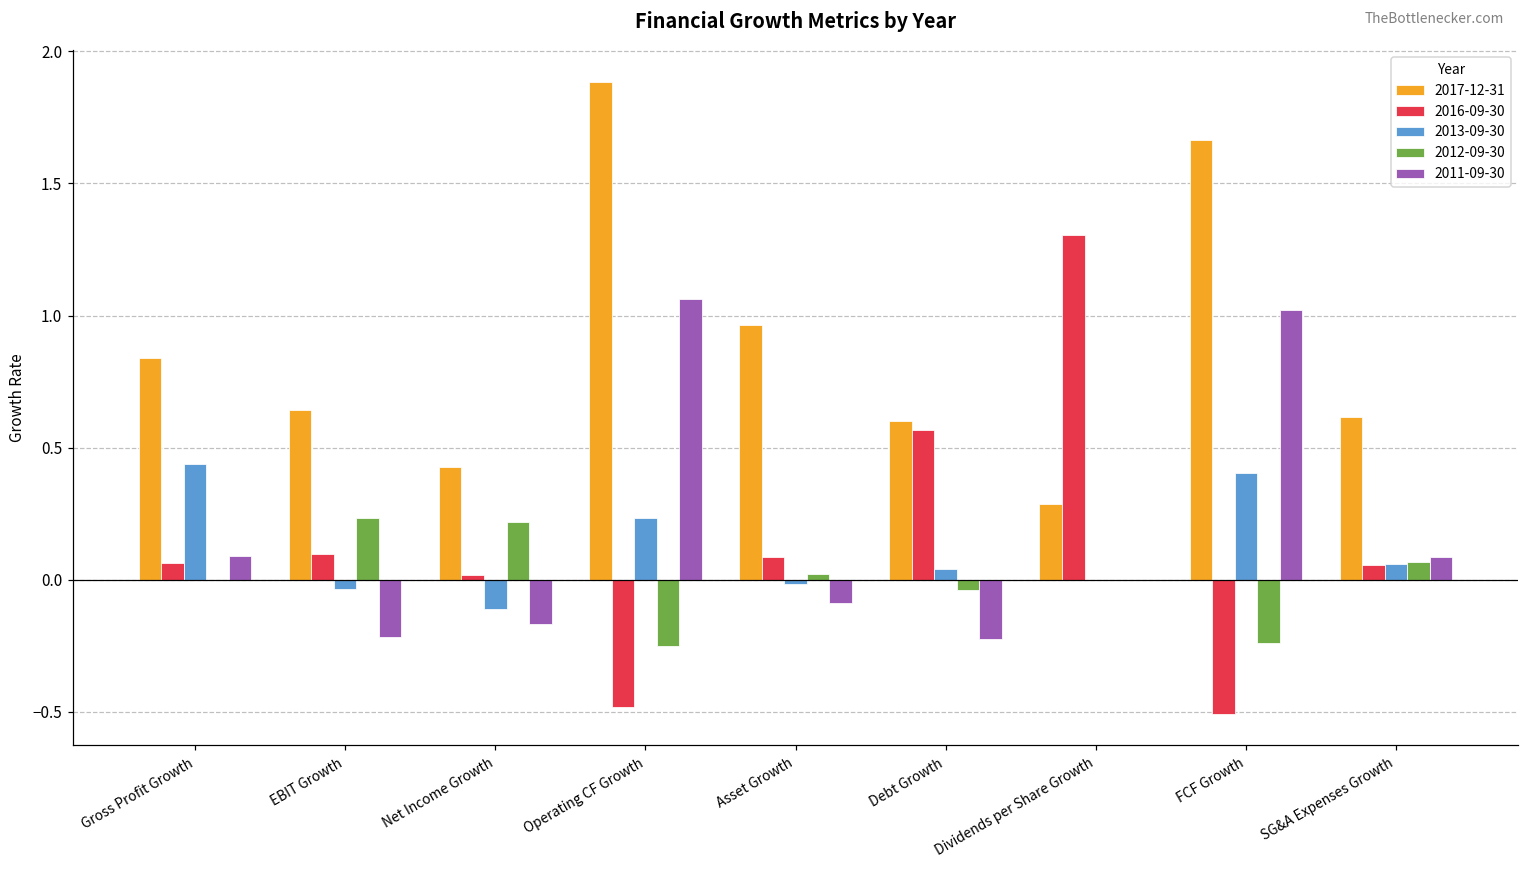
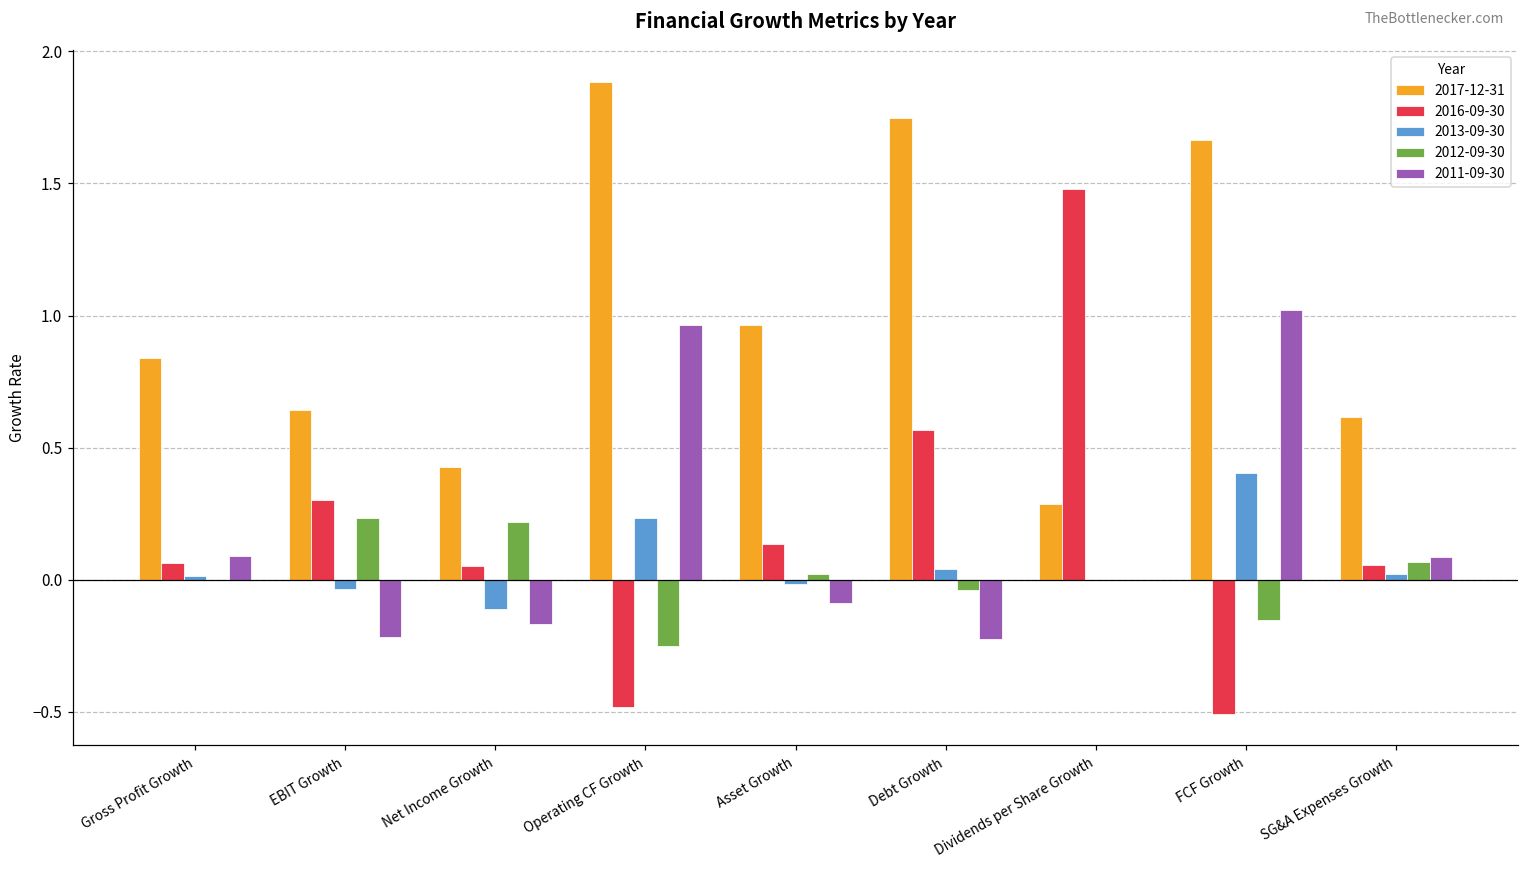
2013-09-30, Gross Profit Growth: 0.44 -> 0.01
2016-09-30, EBIT Growth: 0.10 -> 0.30
2016-09-30, Net Income Growth: 0.02 -> 0.05
2011-09-30, Operating CF Growth: 1.06 -> 0.97
2016-09-30, Asset Growth: 0.09 -> 0.13
2017-12-31, Debt Growth: 0.60 -> 1.75
2016-09-30, Dividends per Share Growth: 1.31 -> 1.48
2012-09-30, FCF Growth: -0.24 -> -0.15
2013-09-30, SG&A Expenses Growth: 0.06 -> 0.02
